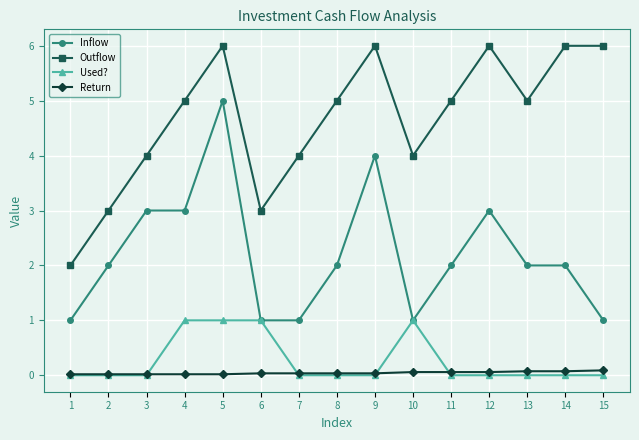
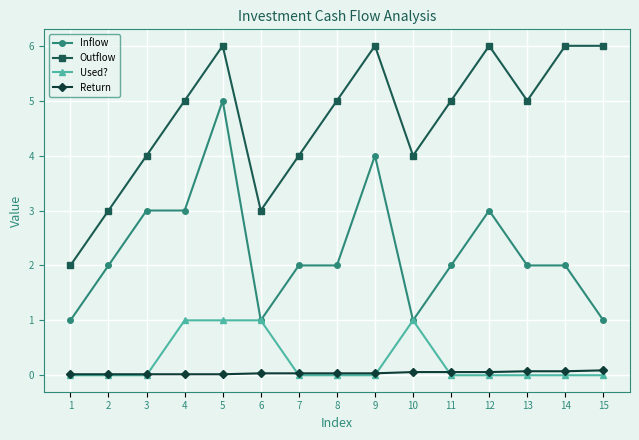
Inflow, 7: 1 -> 2
